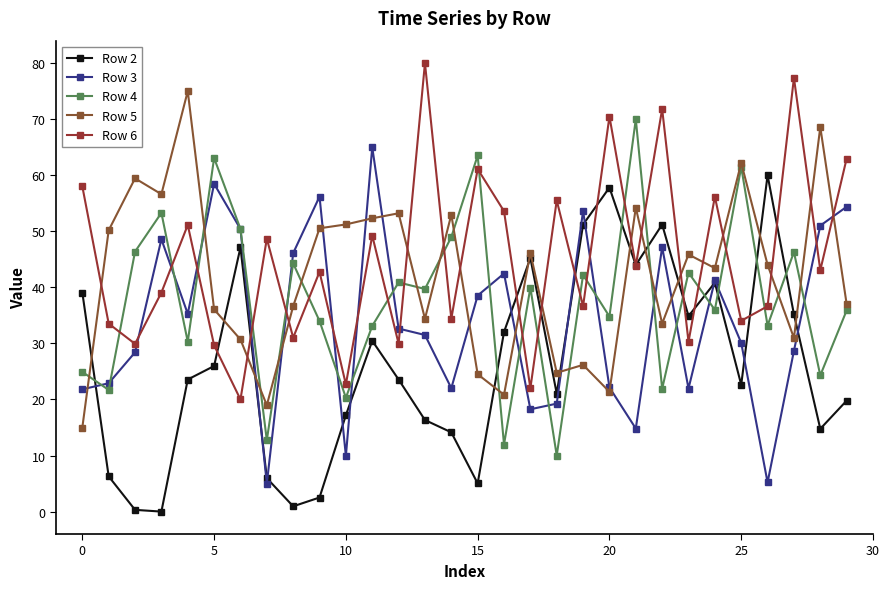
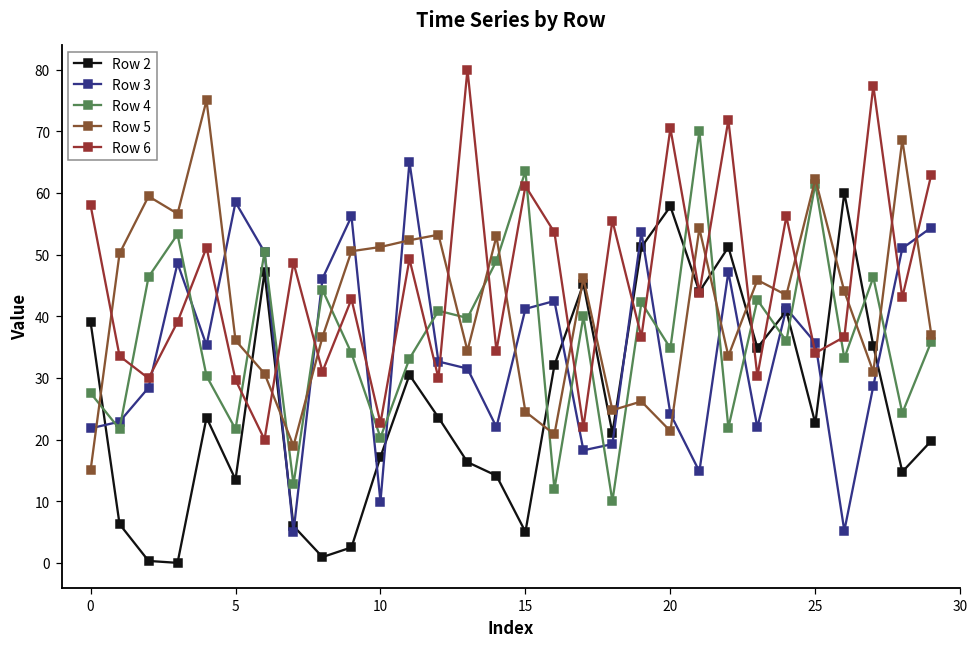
Row 4, 0: 25 -> 28
Row 2, 5: 26 -> 14
Row 4, 5: 63 -> 22
Row 3, 15: 39 -> 41
Row 3, 20: 22 -> 24
Row 3, 25: 30 -> 36
